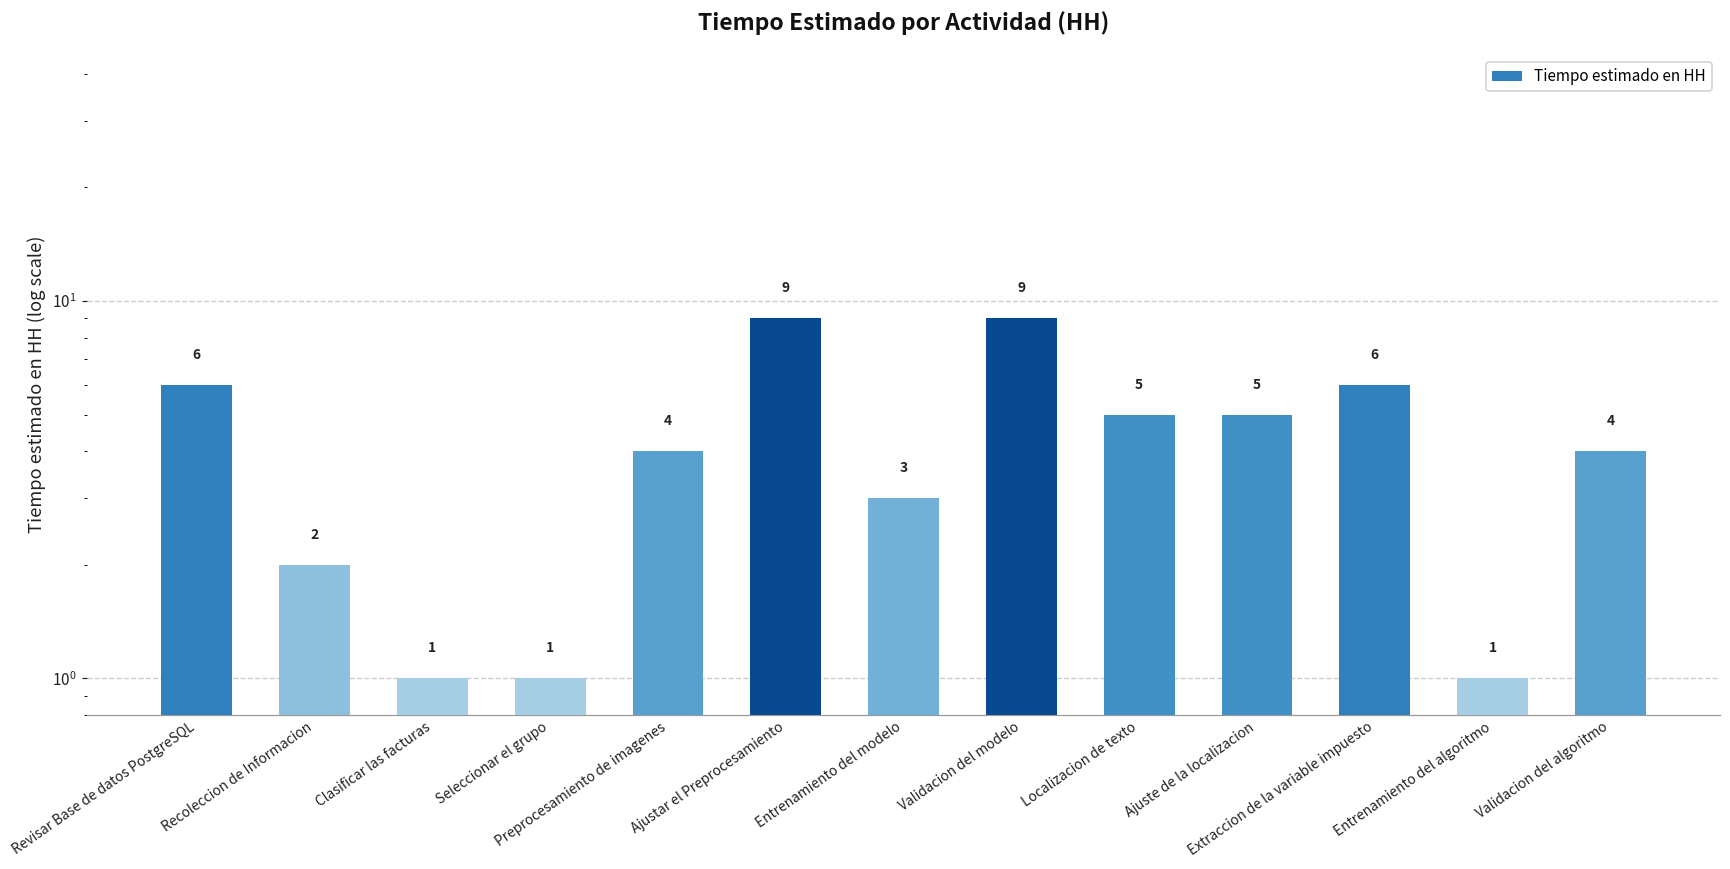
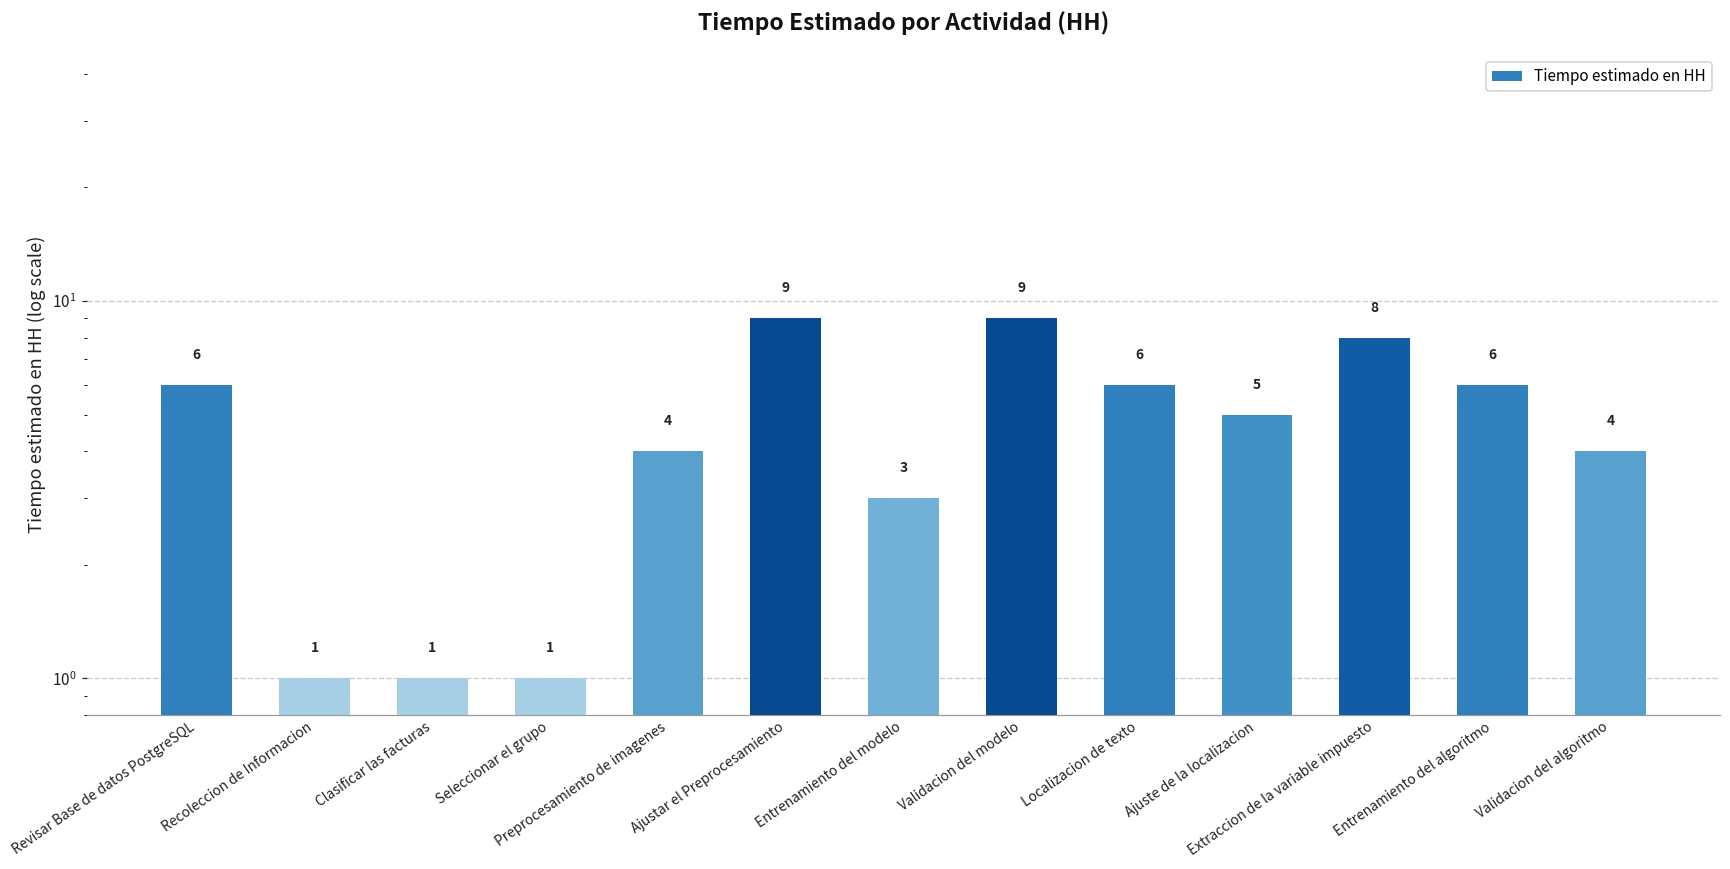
Recoleccion de Informacion: 2 -> 1
Localizacion de texto: 5 -> 6
Extraccion de la variable impuesto: 6 -> 8
Entrenamiento del algoritmo: 1 -> 6
